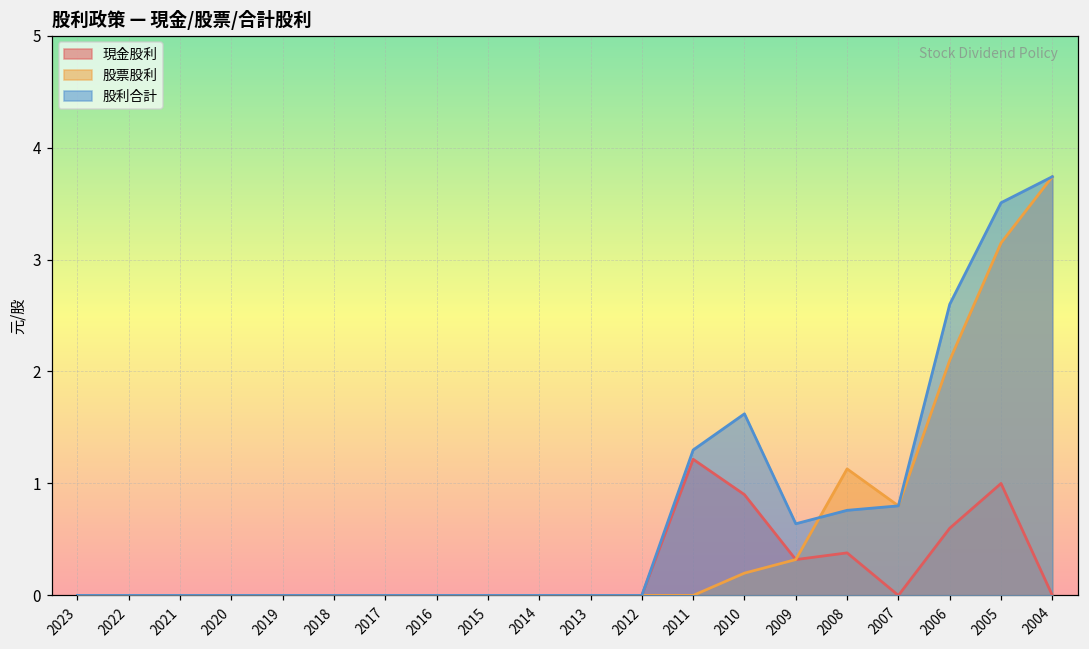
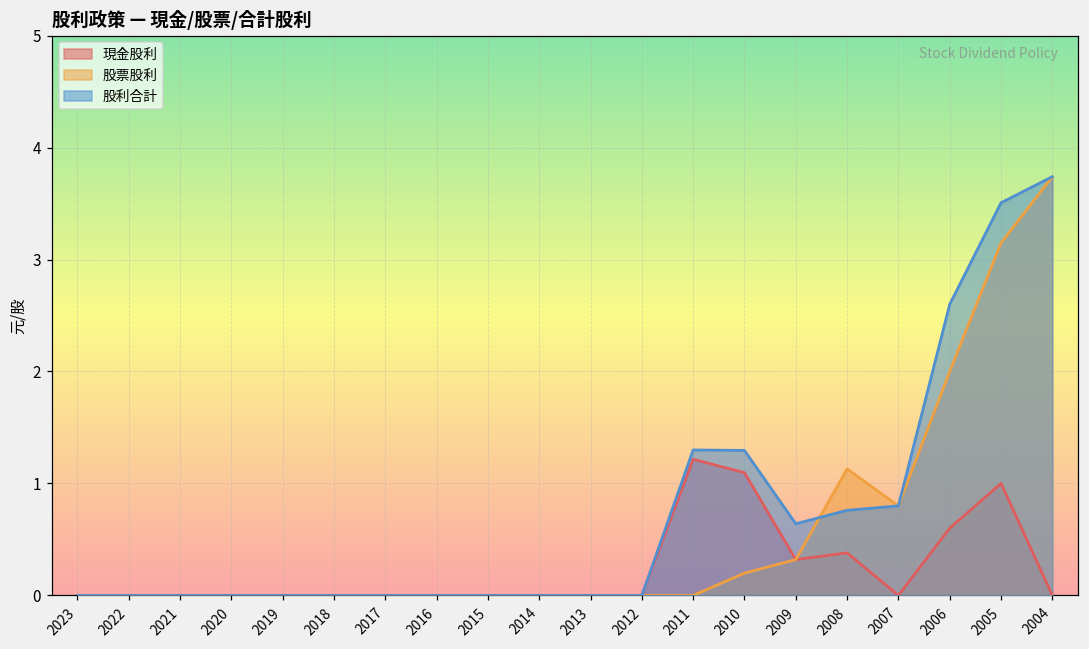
現金股利, 2010: 0.90 -> 1.10
股利合計, 2010: 1.62 -> 1.30
股票股利, 2006: 2.1 -> 2.0
